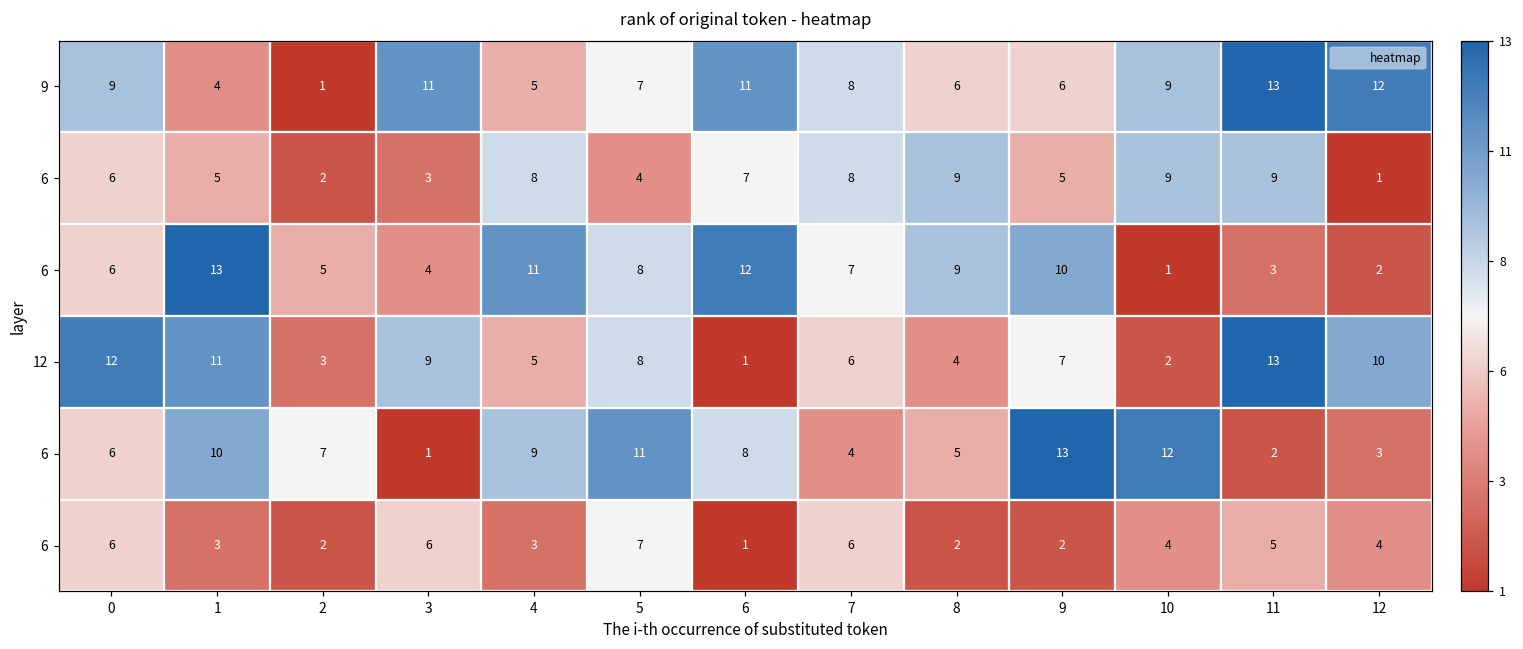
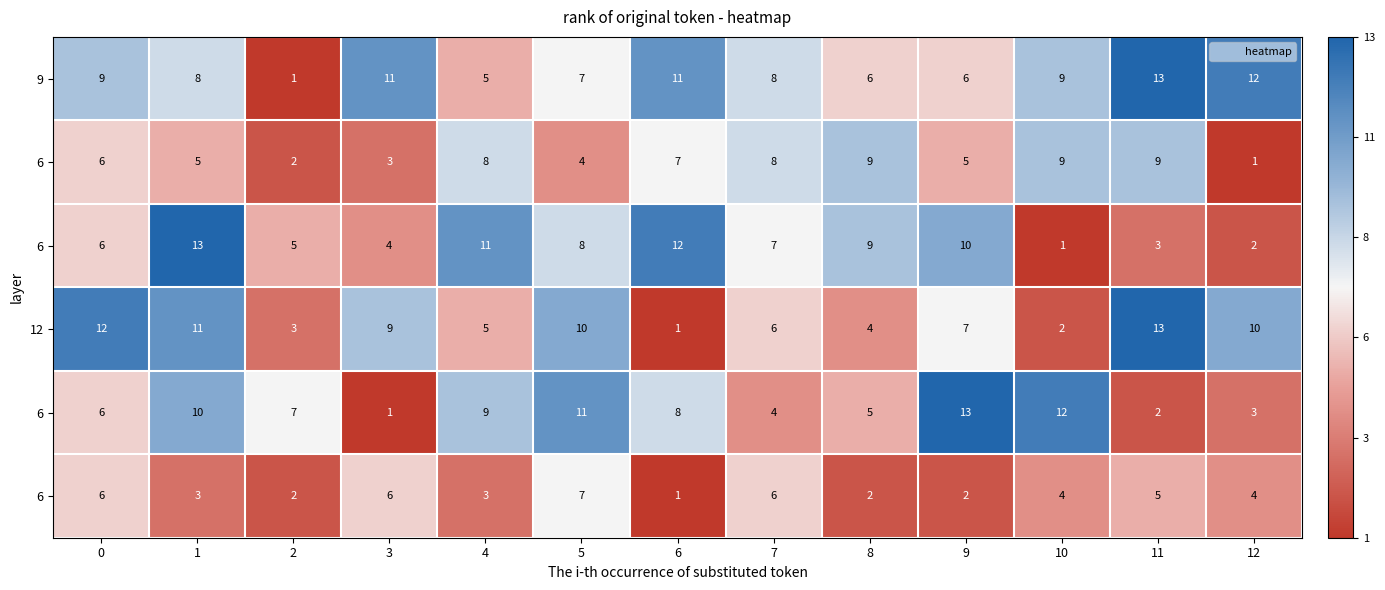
9, 1: 4 -> 8
12, 5: 8 -> 10
